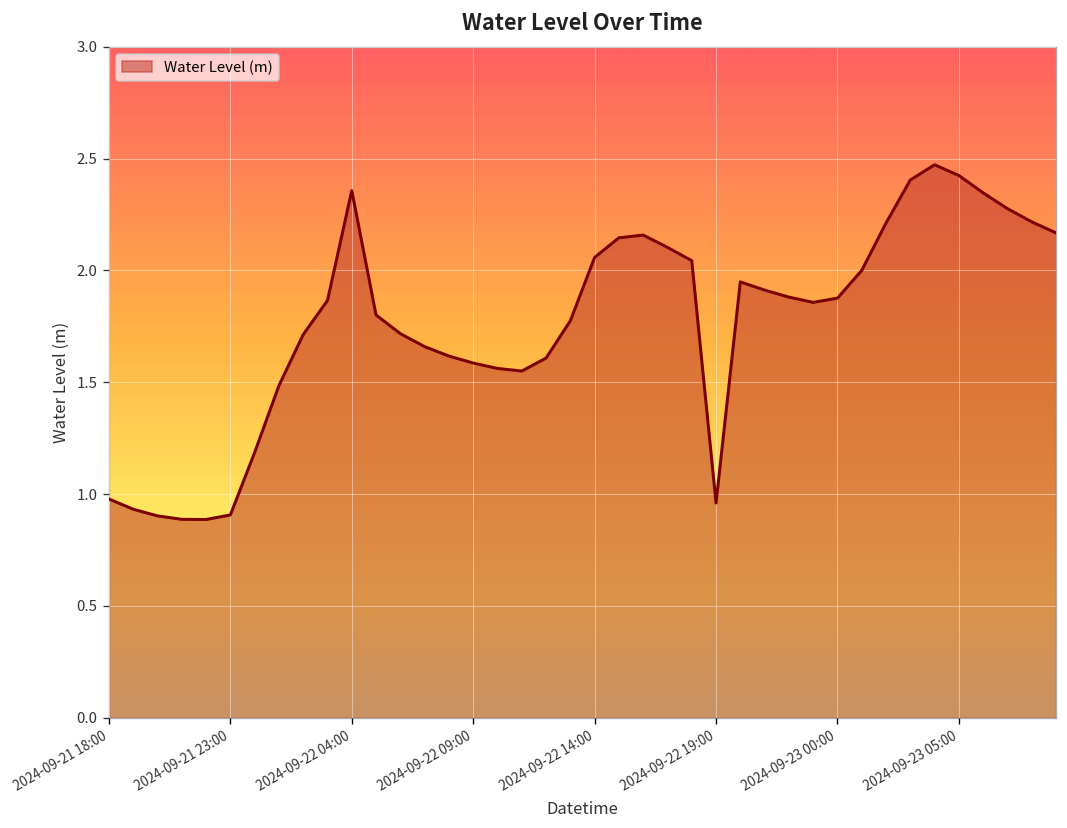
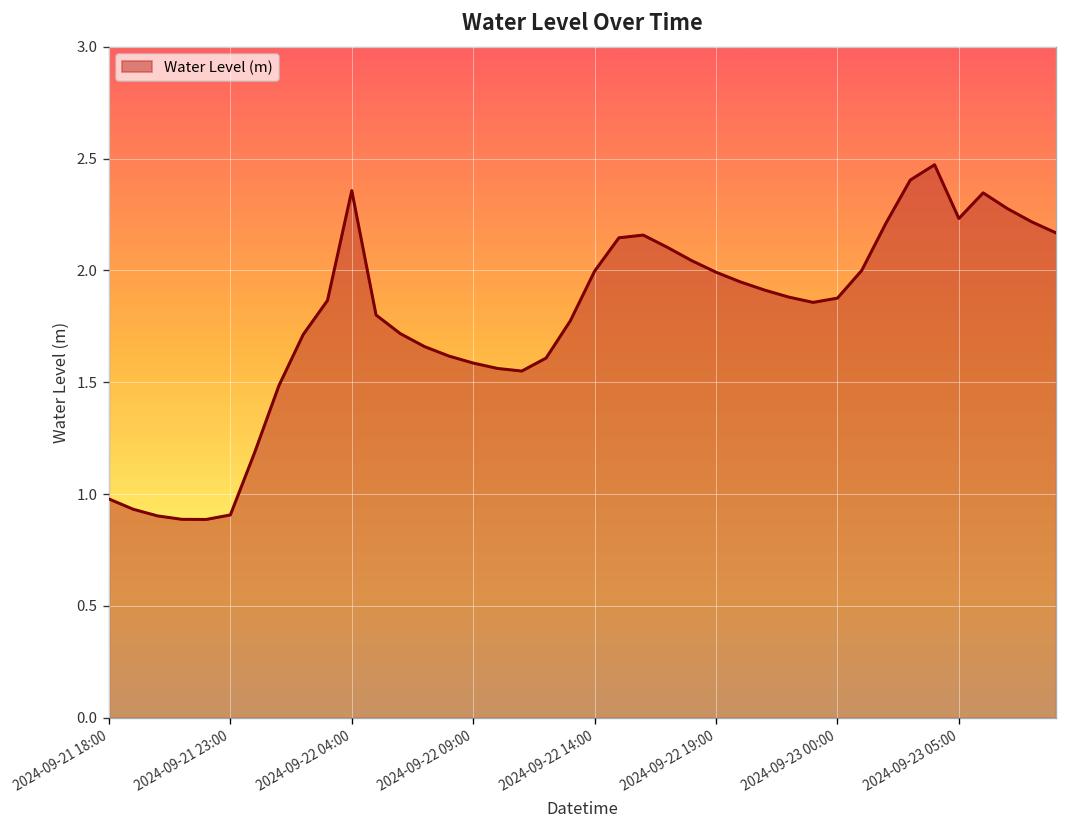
2024-09-22 14:00: 2.06 -> 2.00
2024-09-22 19:00: 0.96 -> 1.99
2024-09-23 05:00: 2.42 -> 2.23
